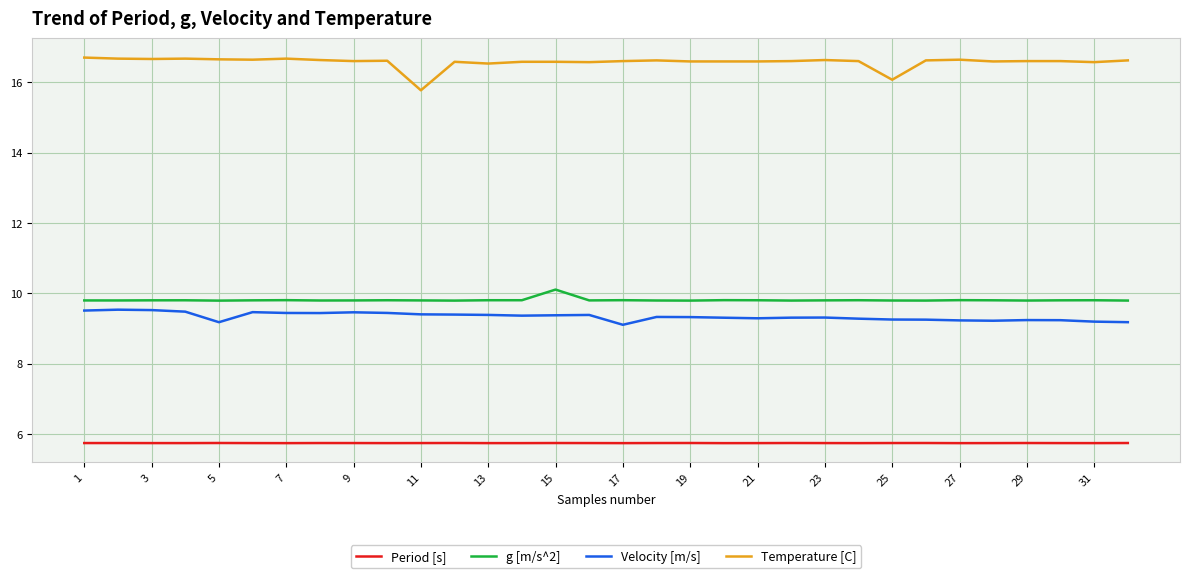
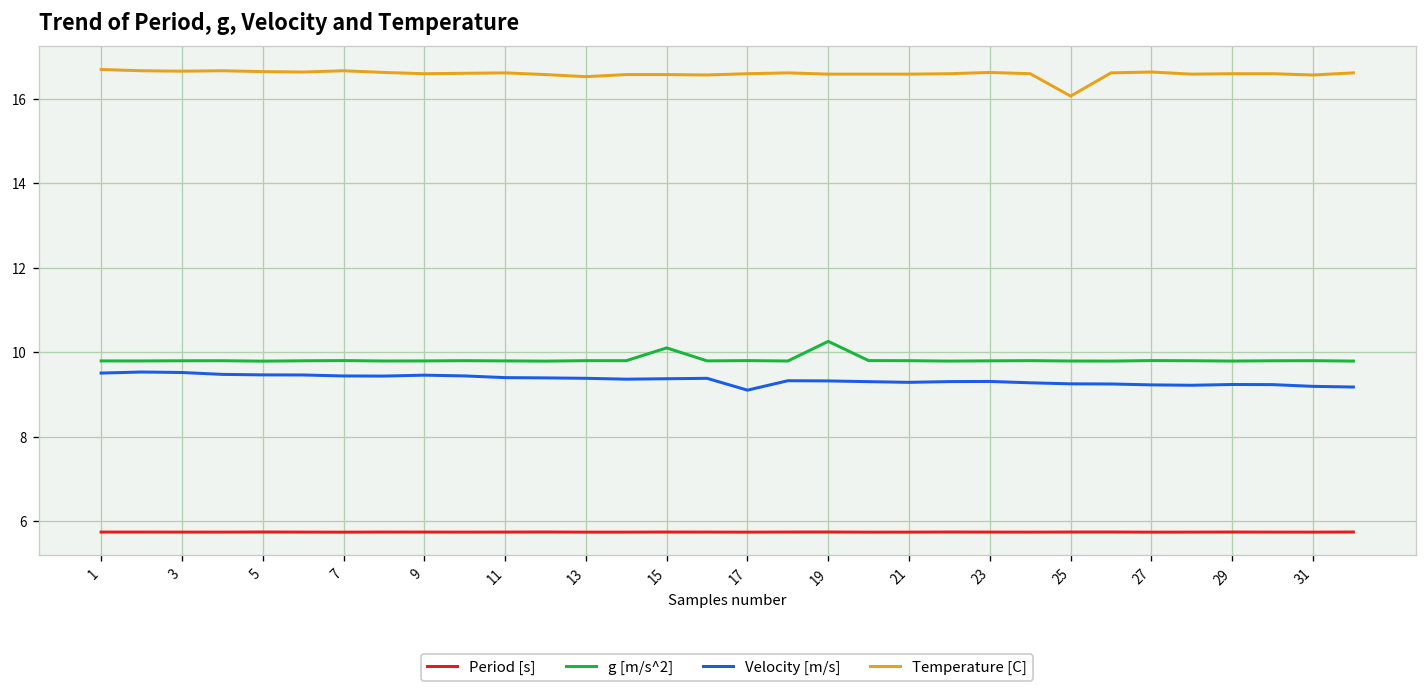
Velocity [m/s], 5: 9.2 -> 9.5
Temperature [C], 11: 15.8 -> 16.6
g [m/s^2], 19: 9.8 -> 10.3
